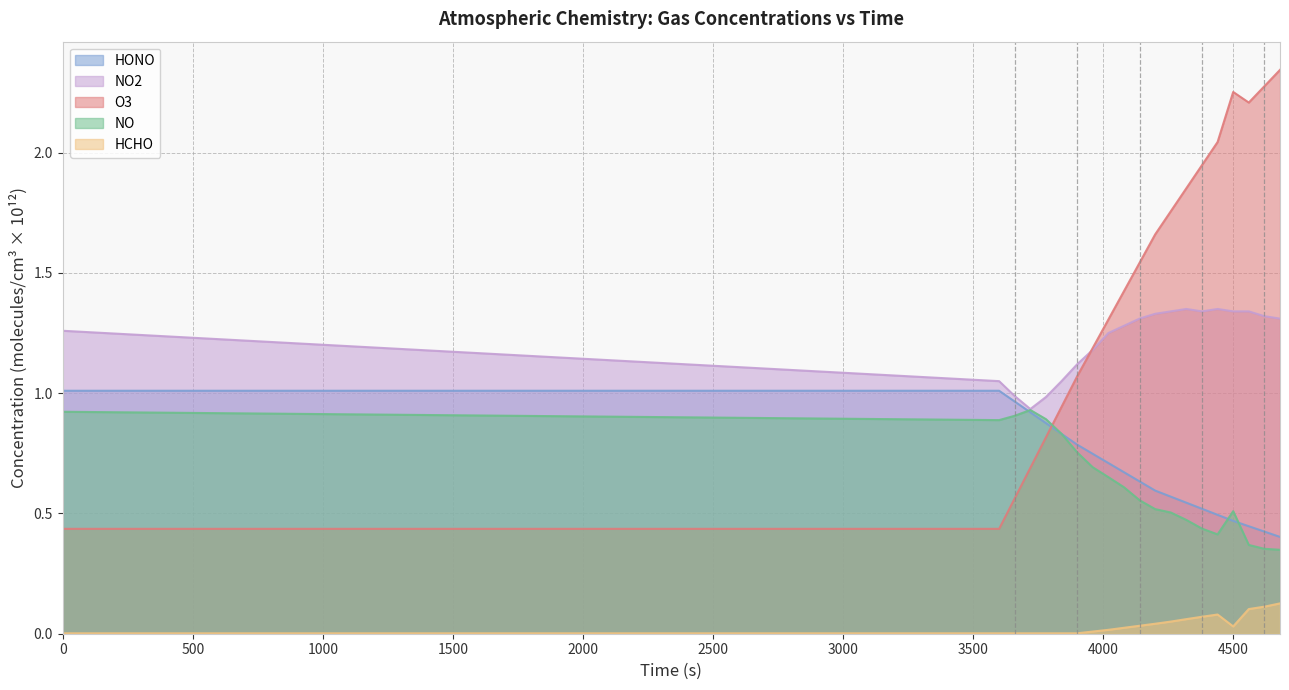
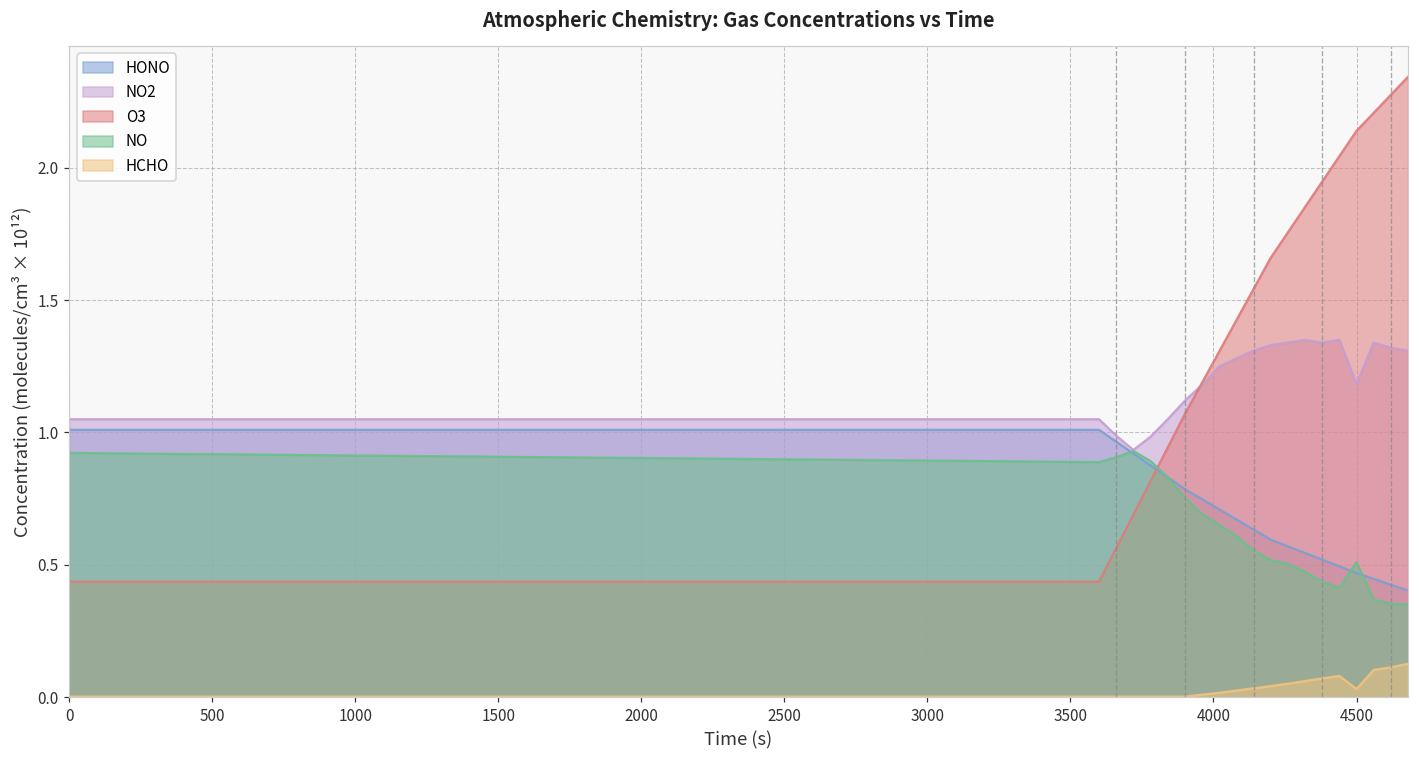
NO2, 0: 1.26 -> 1.05
NO2, 4500: 1.34 -> 1.18
O3, 4500: 2.25 -> 2.14
